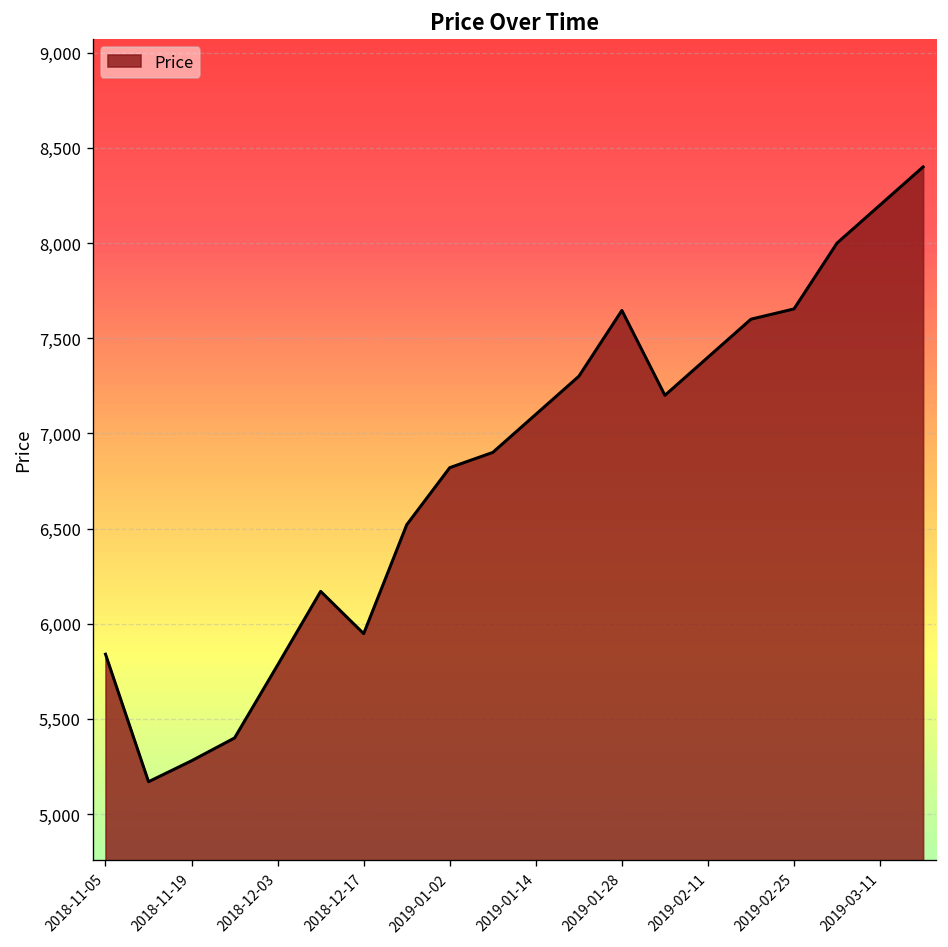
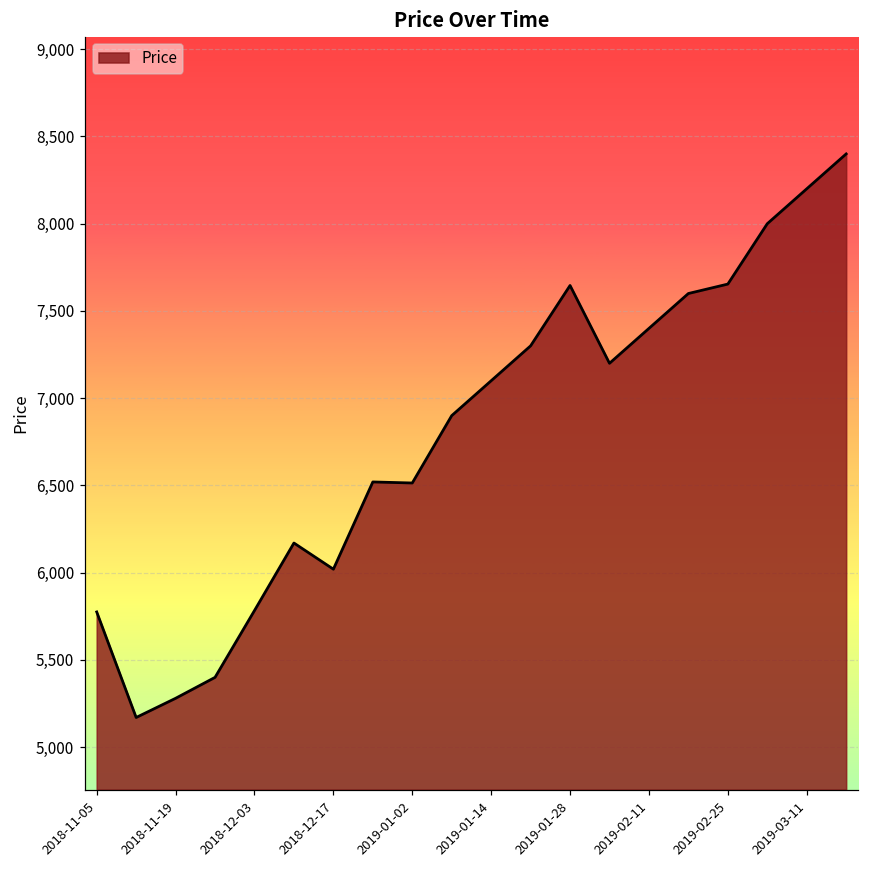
2018-11-05: 5,840 -> 5,780
2018-12-17: 5,950 -> 6,020
2019-01-02: 6,820 -> 6,510
